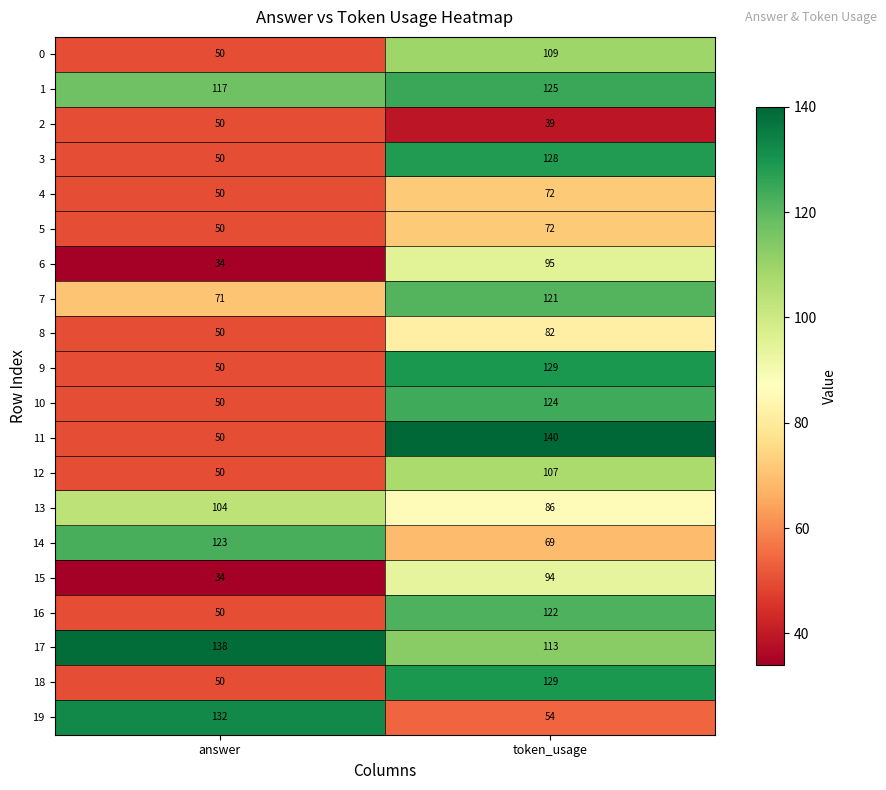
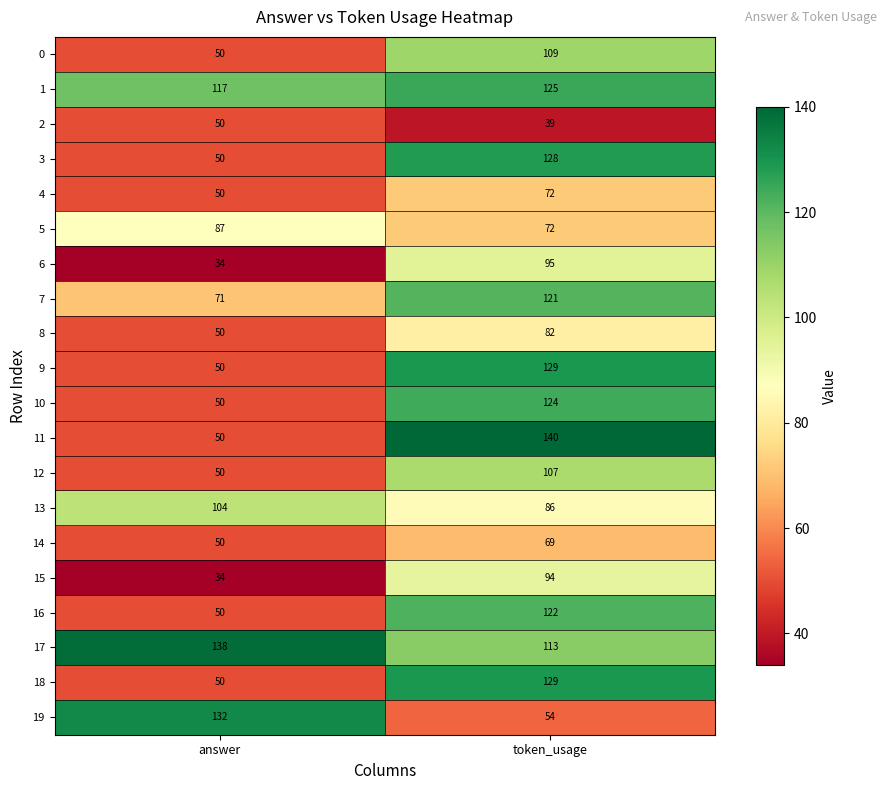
5, answer: 50 -> 87
14, answer: 123 -> 50
